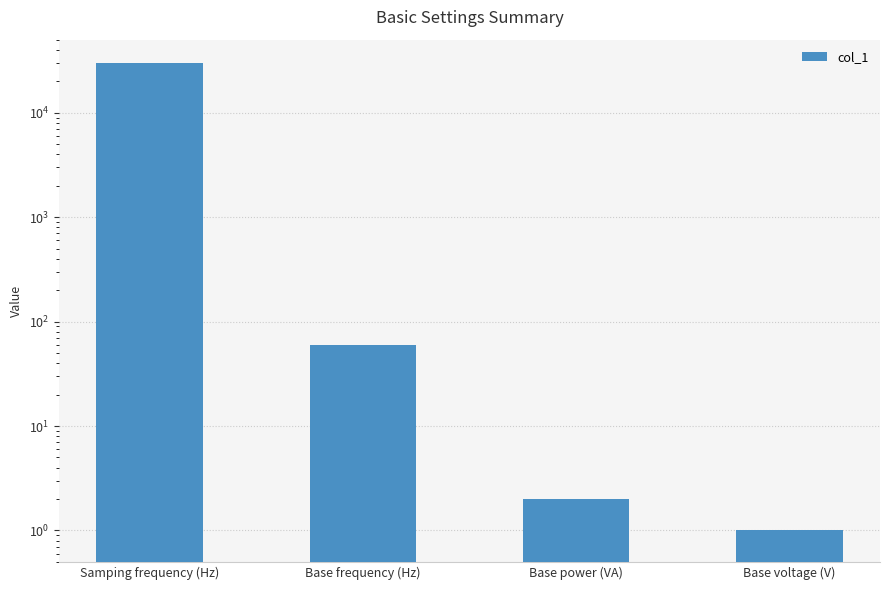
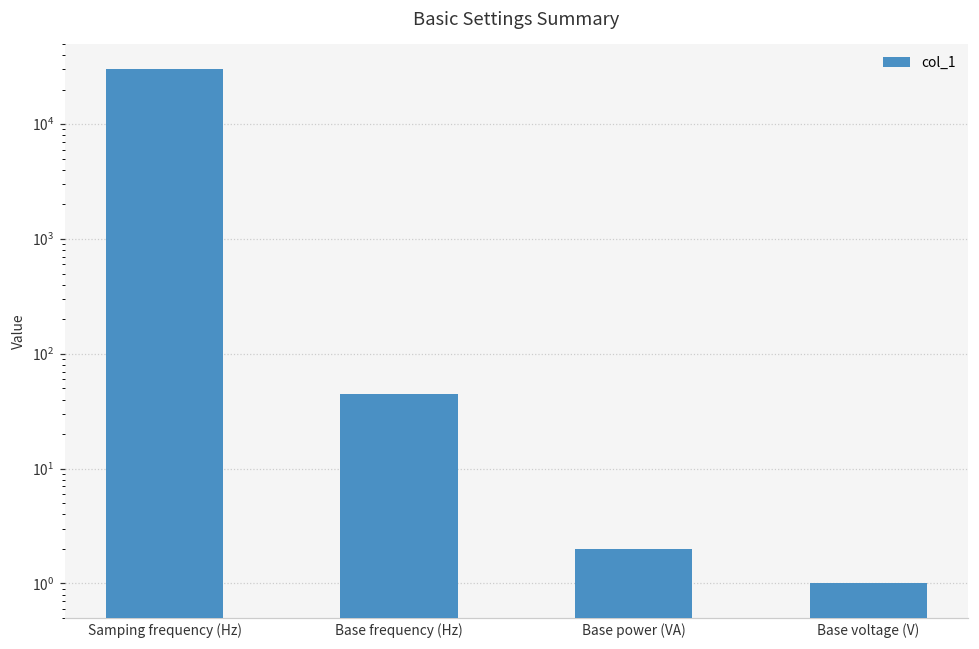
Base frequency (Hz): 60 -> 45
